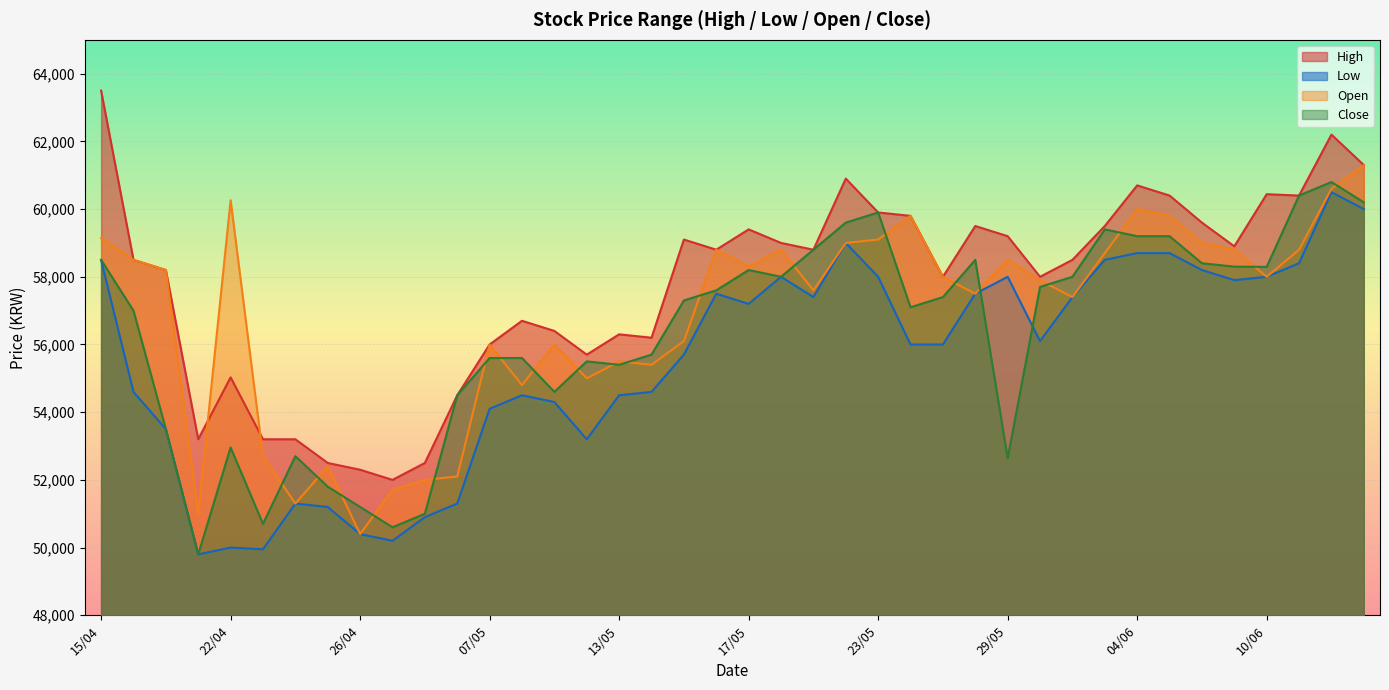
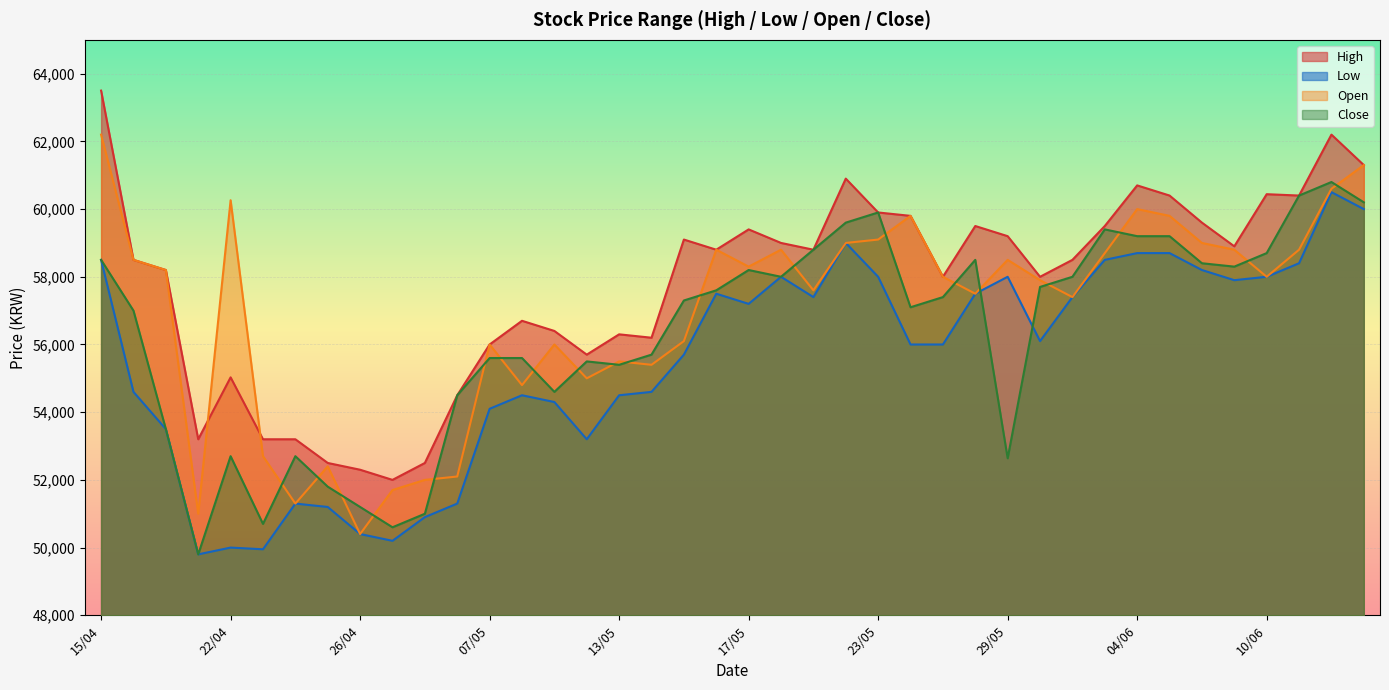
Open, 15/04: 59,100 -> 62,200
Close, 22/04: 53,000 -> 52,700
Close, 10/06: 58,300 -> 58,700
